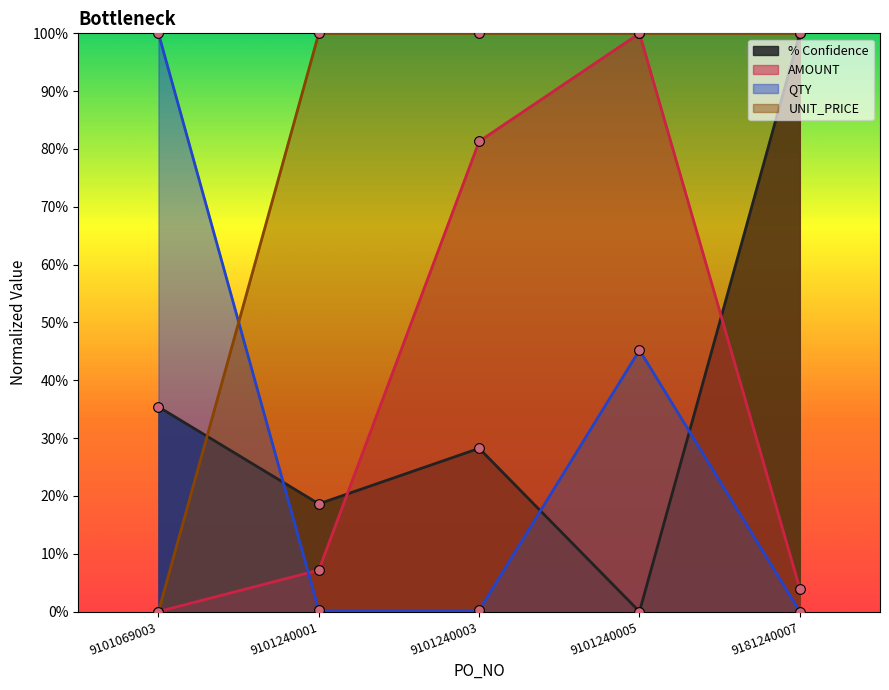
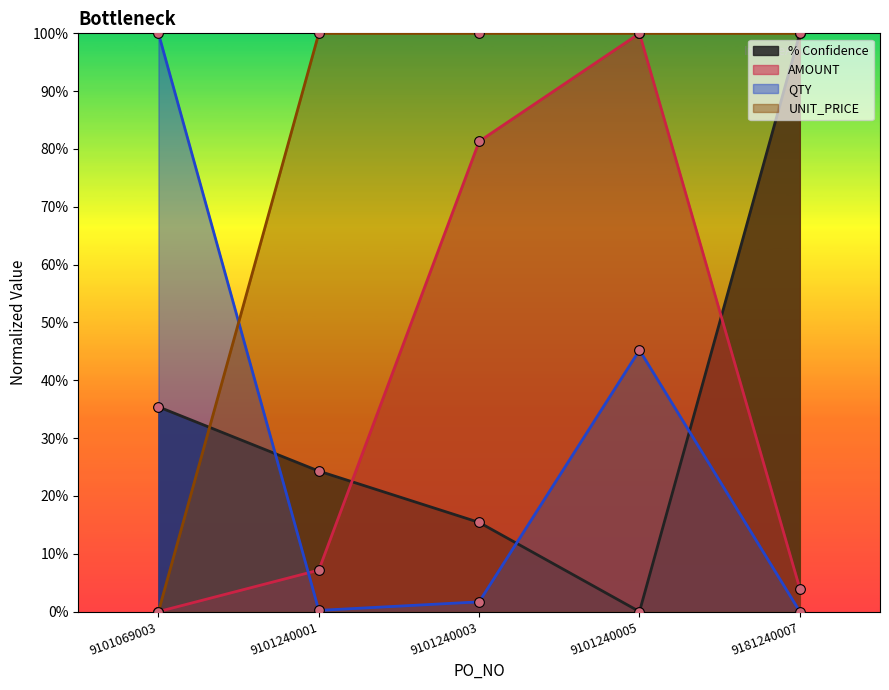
% Confidence, 9101240001: 19% -> 24%
% Confidence, 9101240003: 28% -> 15%
QTY, 9101240003: 0% -> 2%
